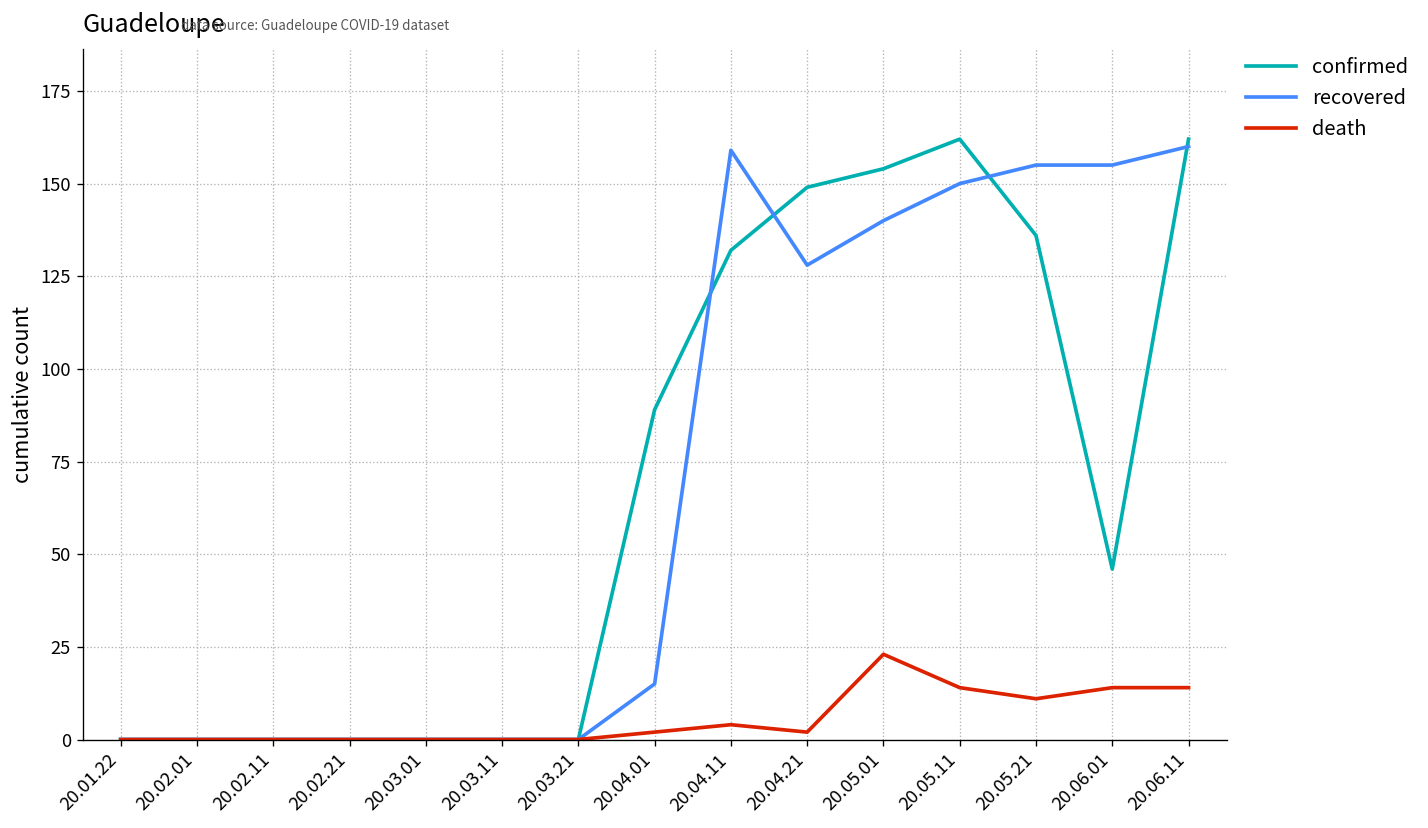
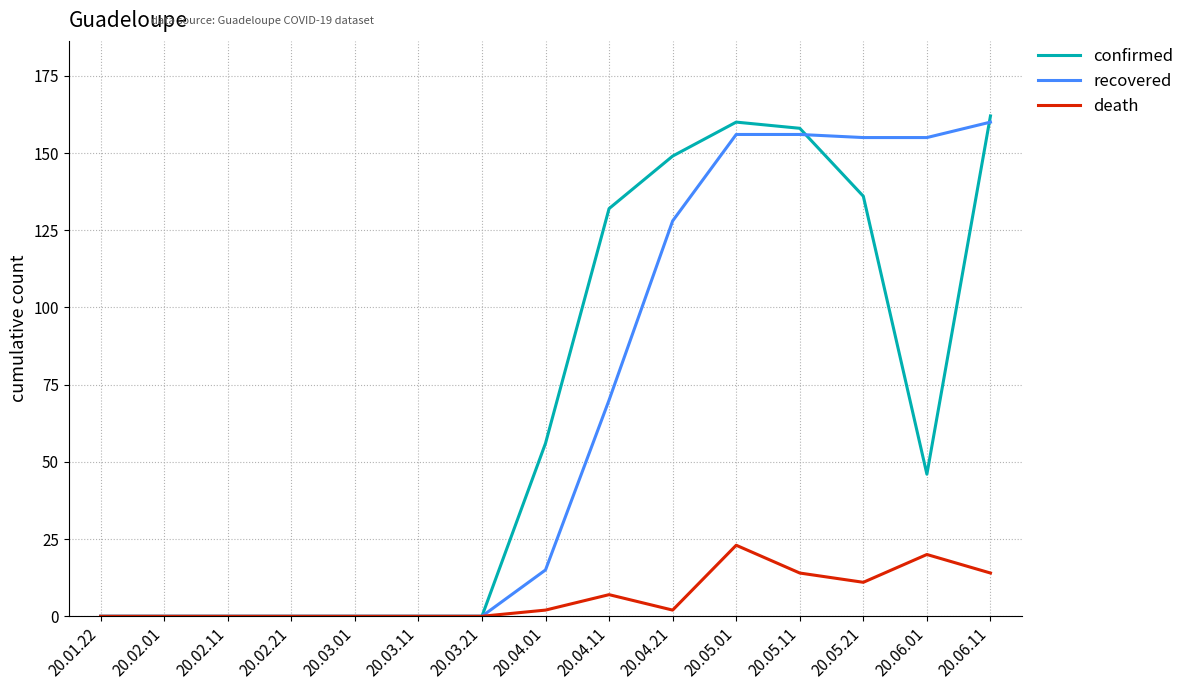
confirmed, 20.04.01: 89 -> 56
recovered, 20.04.11: 159 -> 70
death, 20.04.11: 4 -> 7
confirmed, 20.05.01: 154 -> 160
recovered, 20.05.01: 140 -> 156
confirmed, 20.05.11: 162 -> 158
recovered, 20.05.11: 150 -> 156
death, 20.06.01: 14 -> 20
